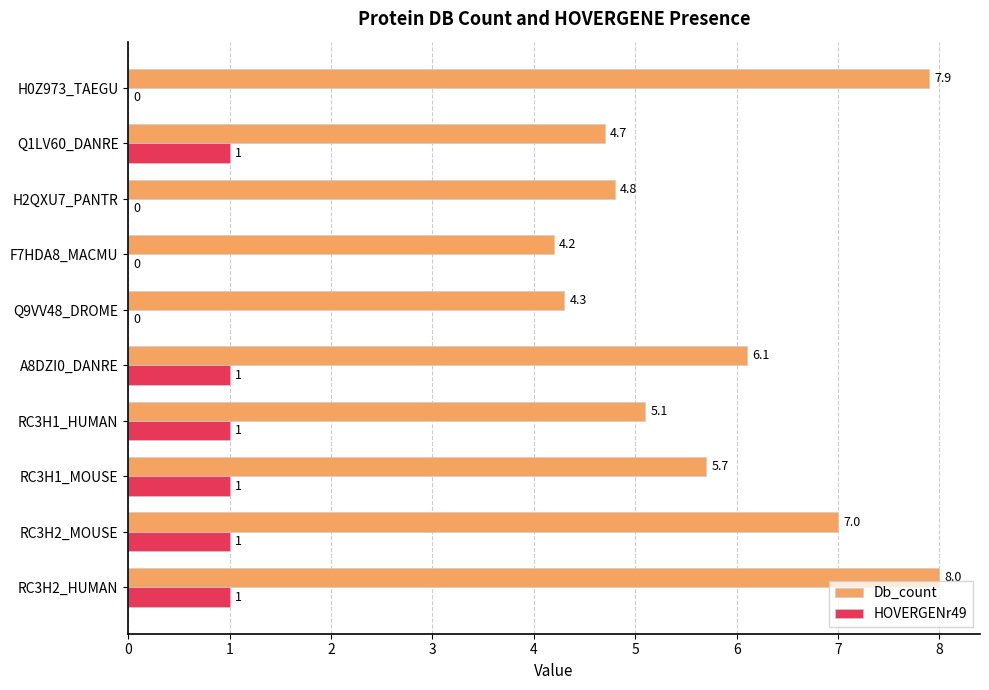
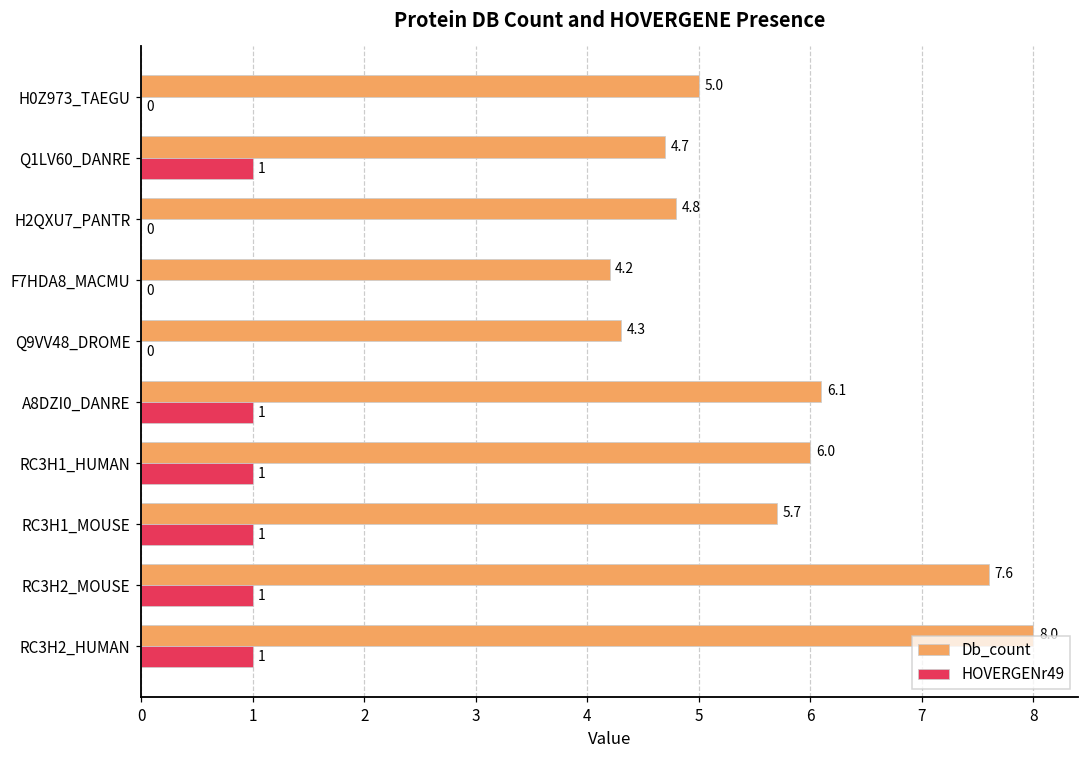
Db_count, H0Z973_TAEGU: 7.9 -> 5.0
Db_count, RC3H1_HUMAN: 5.1 -> 6.0
Db_count, RC3H2_MOUSE: 7.0 -> 7.6
